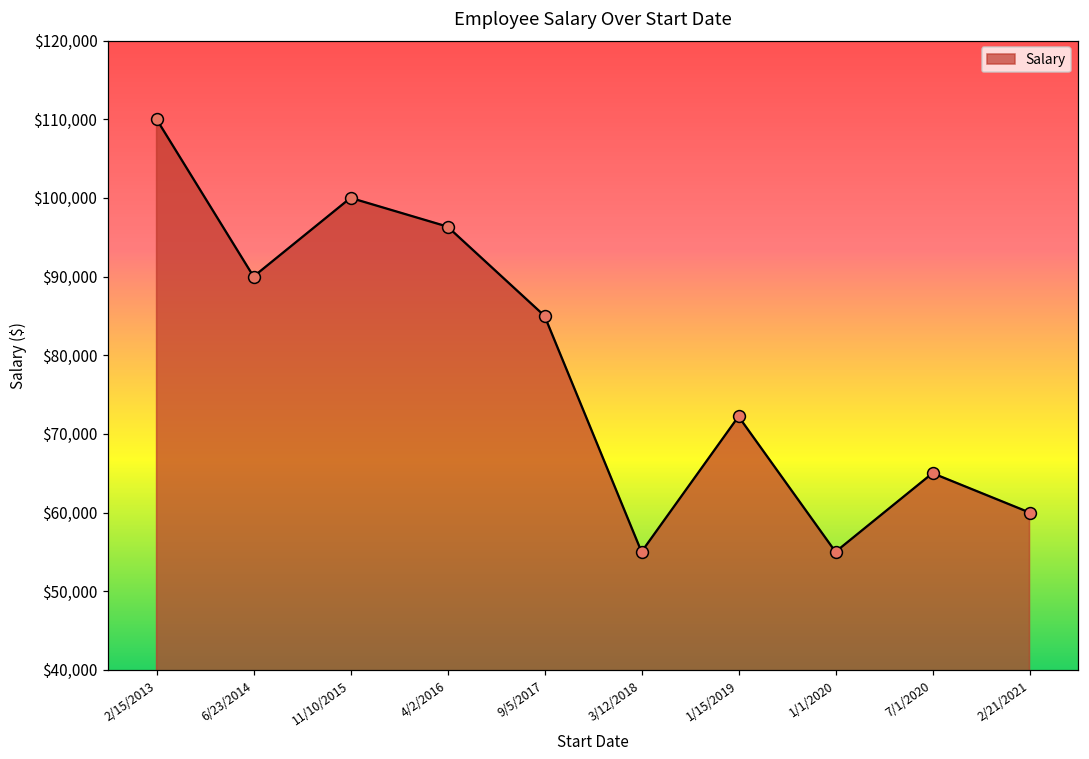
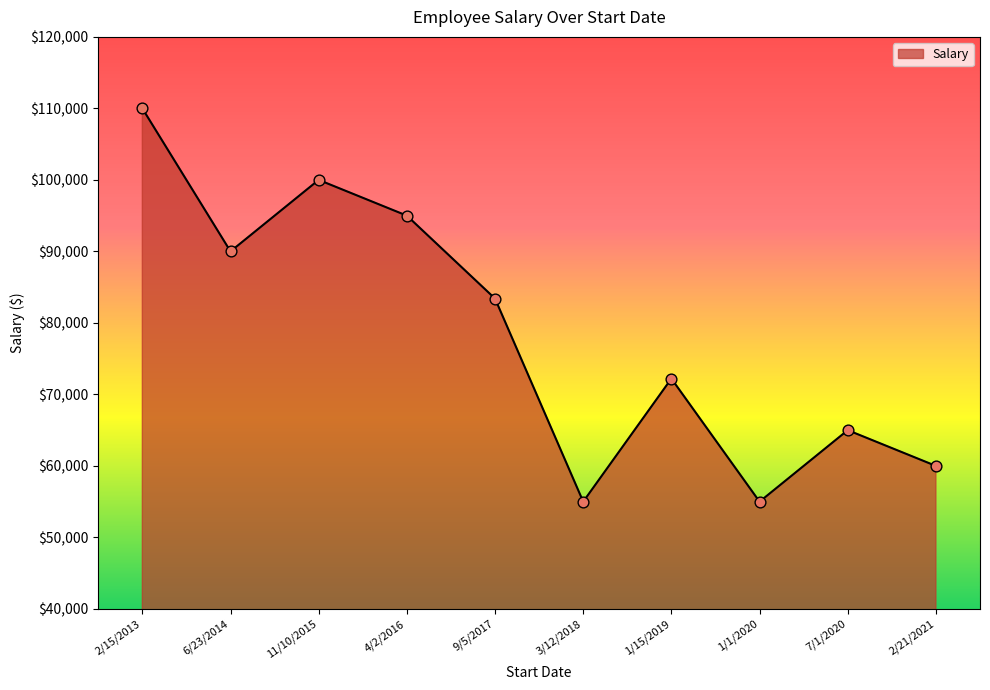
4/2/2016: $96,000 -> $95,000
9/5/2017: $85,000 -> $83,000
